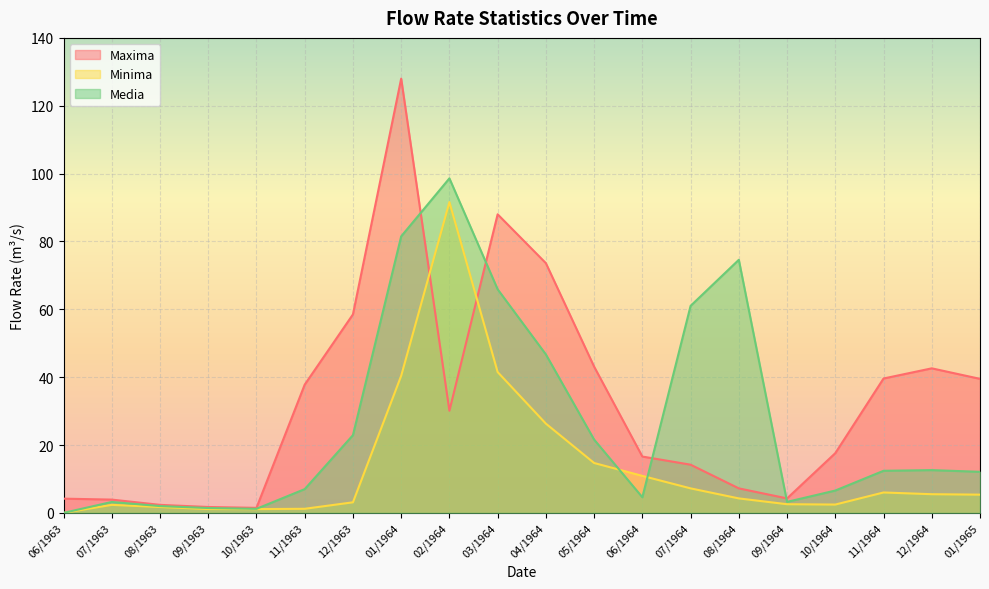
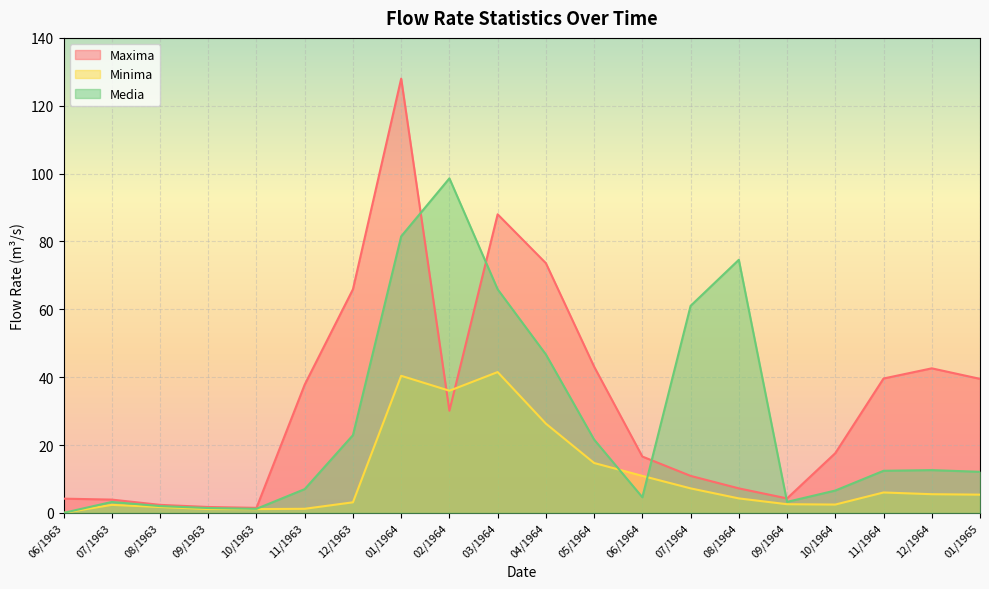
Maxima, 12/1963: 59 -> 66
Minima, 02/1964: 92 -> 36
Maxima, 07/1964: 14 -> 11
